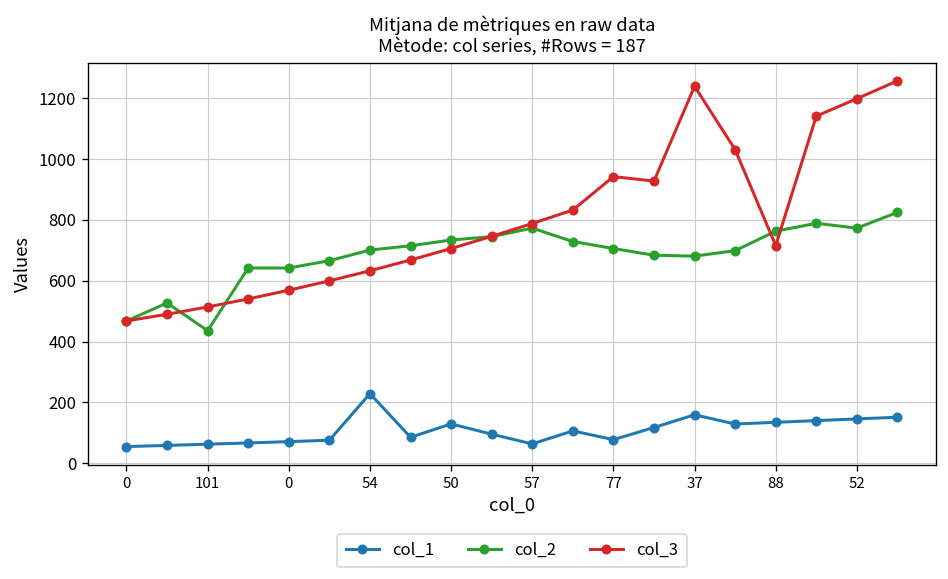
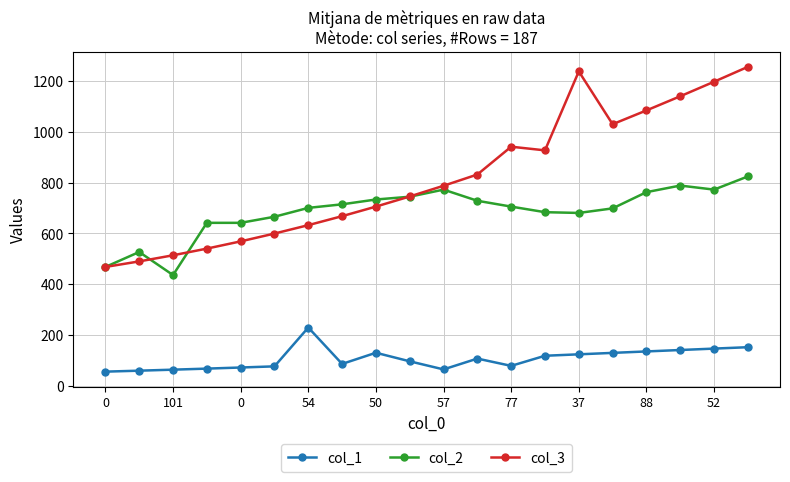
col_1, 37: 160 -> 120
col_3, 88: 720 -> 1090
